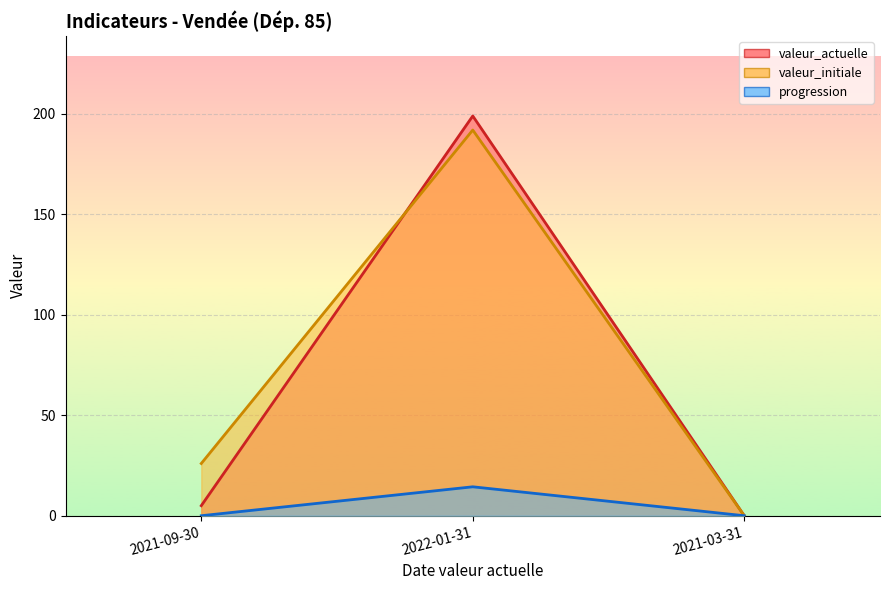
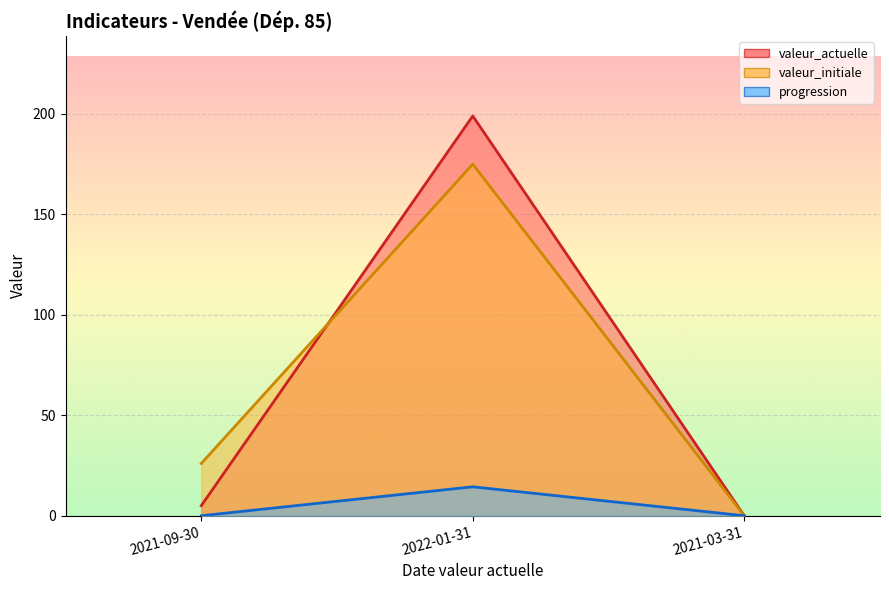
valeur_initiale, 2022-01-31: 192 -> 175
